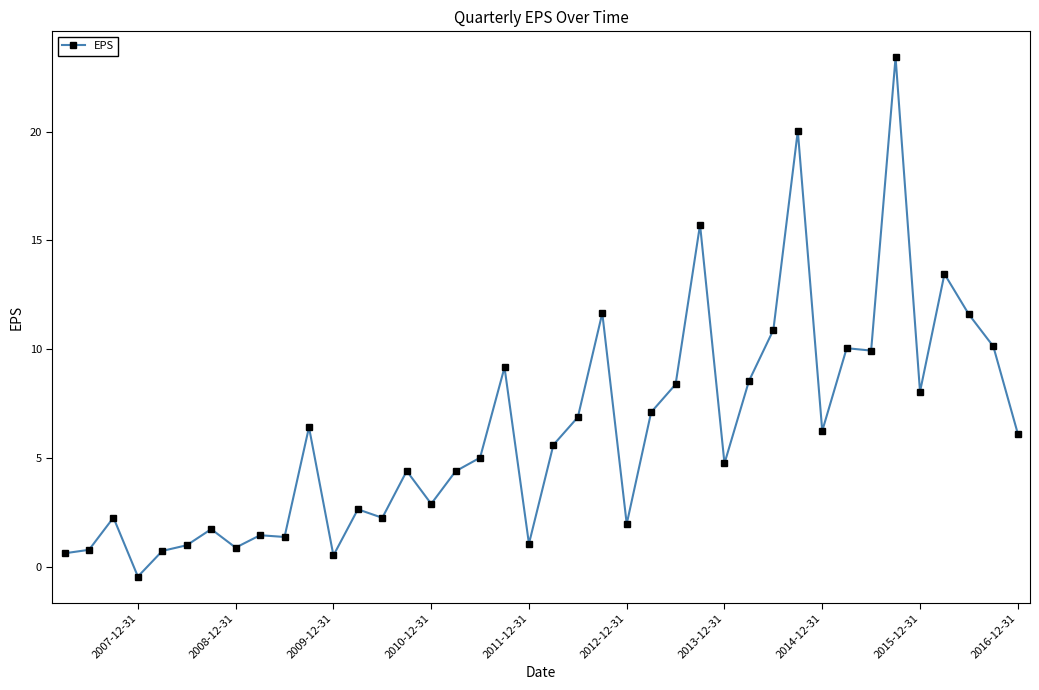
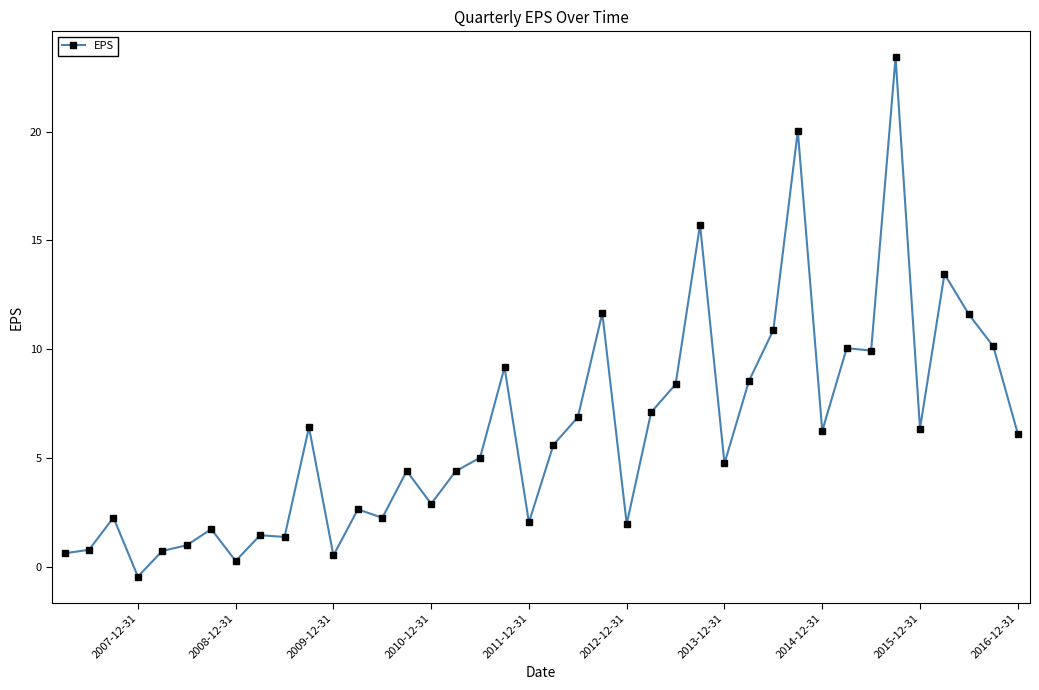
2008-12-31: 0.9 -> 0.3
2011-12-31: 1.1 -> 2.1
2015-12-31: 8.1 -> 6.4
